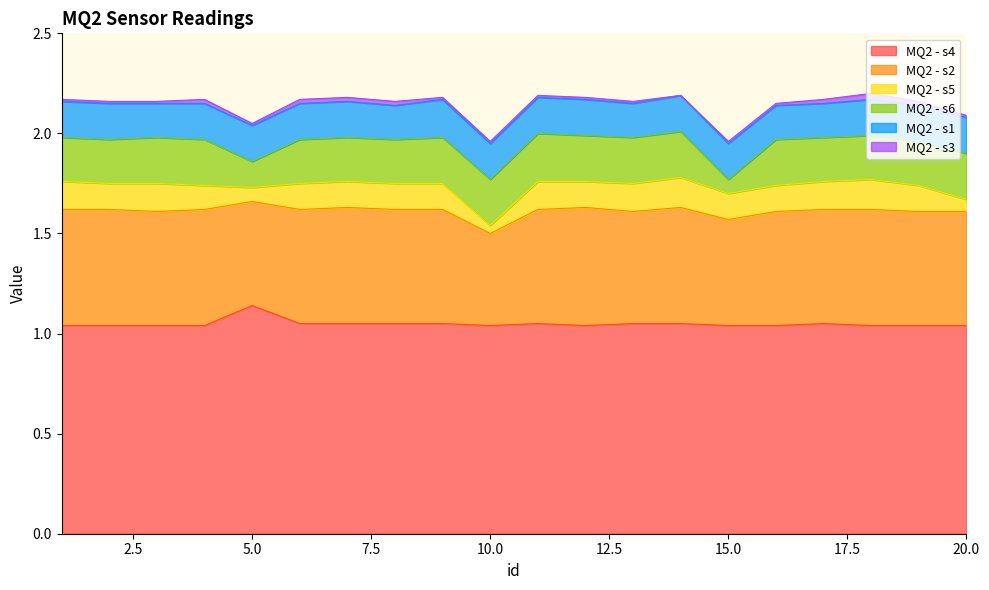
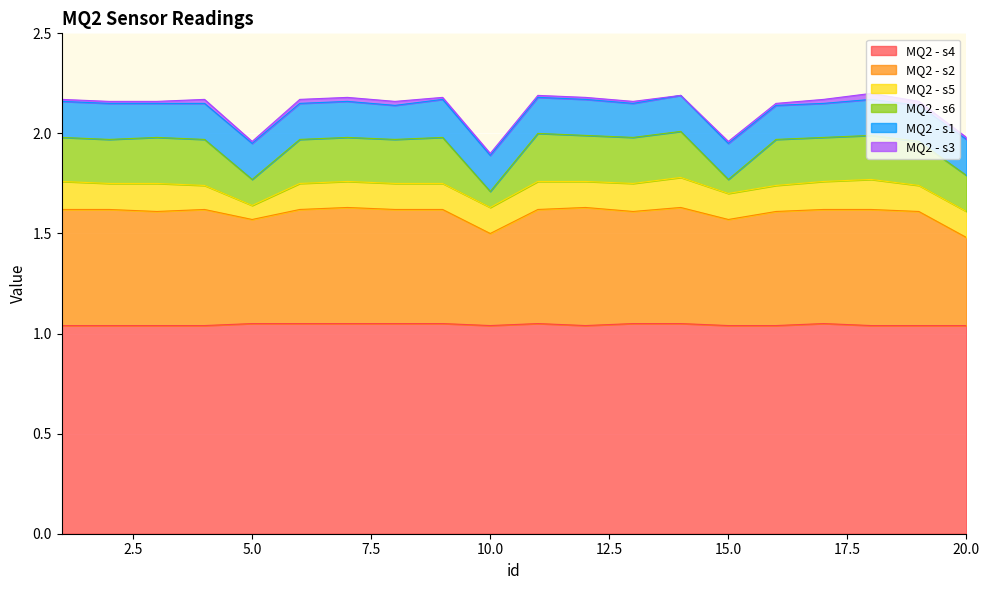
MQ2 - s4, 5.0: 1.14 -> 1.05
MQ2 - s5, 10.0: 0.04 -> 0.13
MQ2 - s6, 10.0: 0.23 -> 0.08
MQ2 - s2, 20.0: 0.57 -> 0.44
MQ2 - s5, 20.0: 0.06 -> 0.13
MQ2 - s6, 20.0: 0.23 -> 0.18
